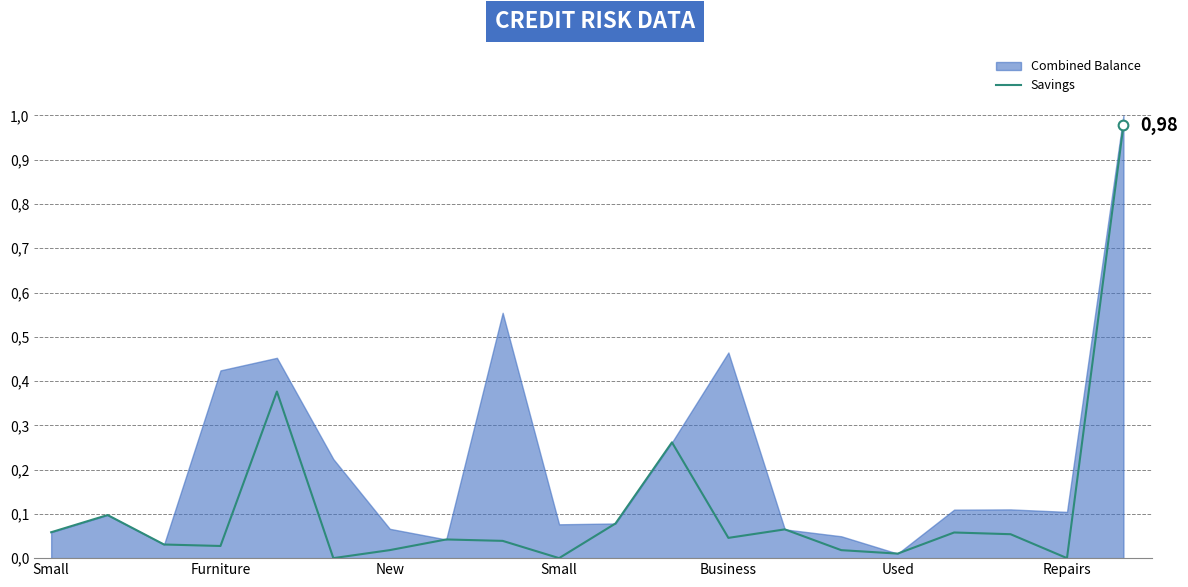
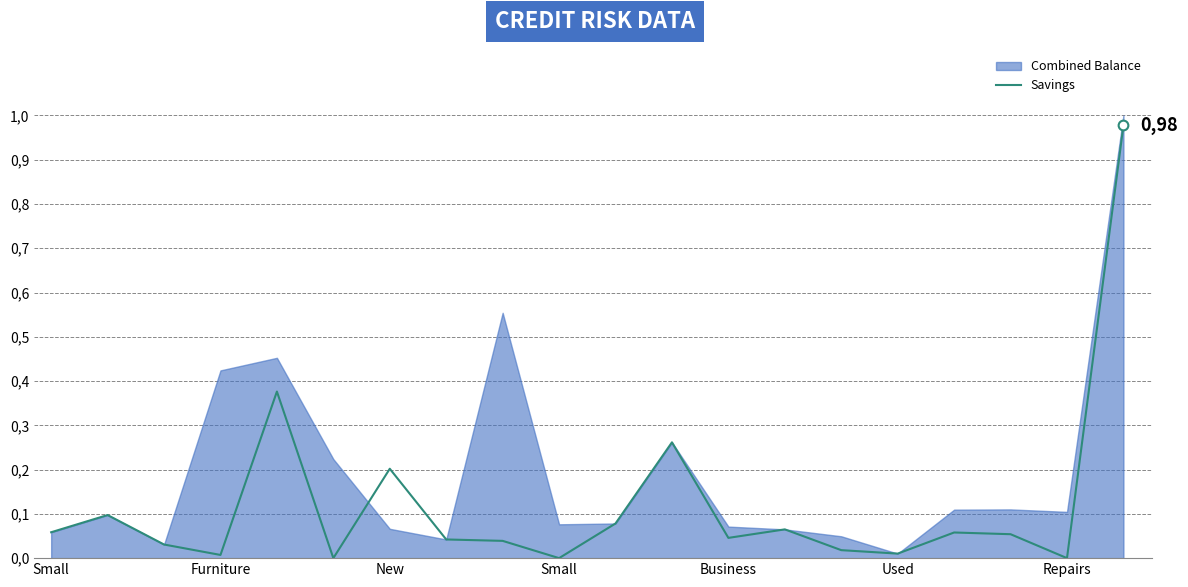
Savings, Furniture: 0.3 -> 0.1
Savings, New: 0.2 -> 2.0
Combined Balance, Business: 4.6 -> 0.7
